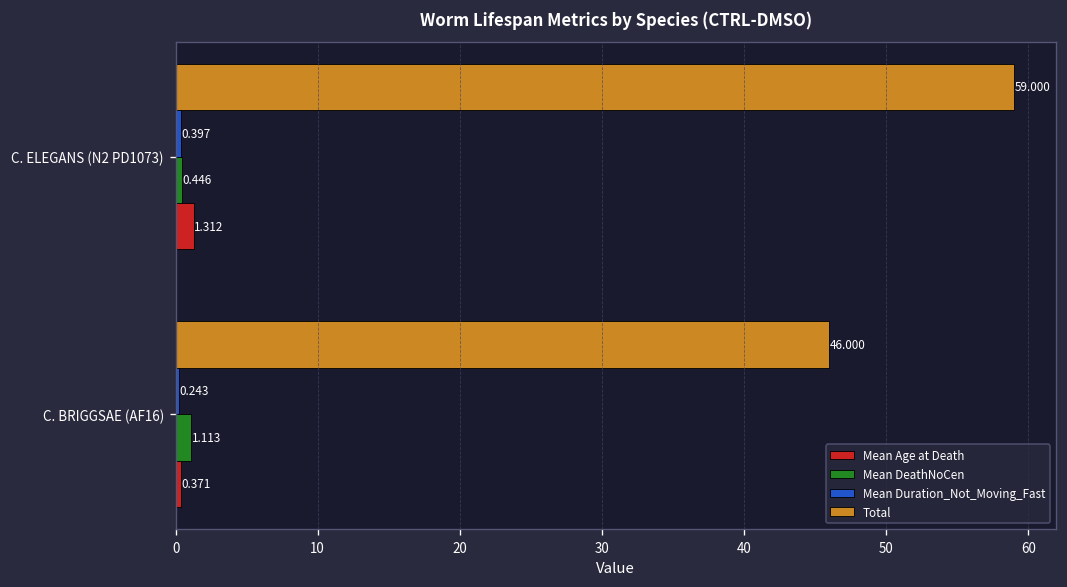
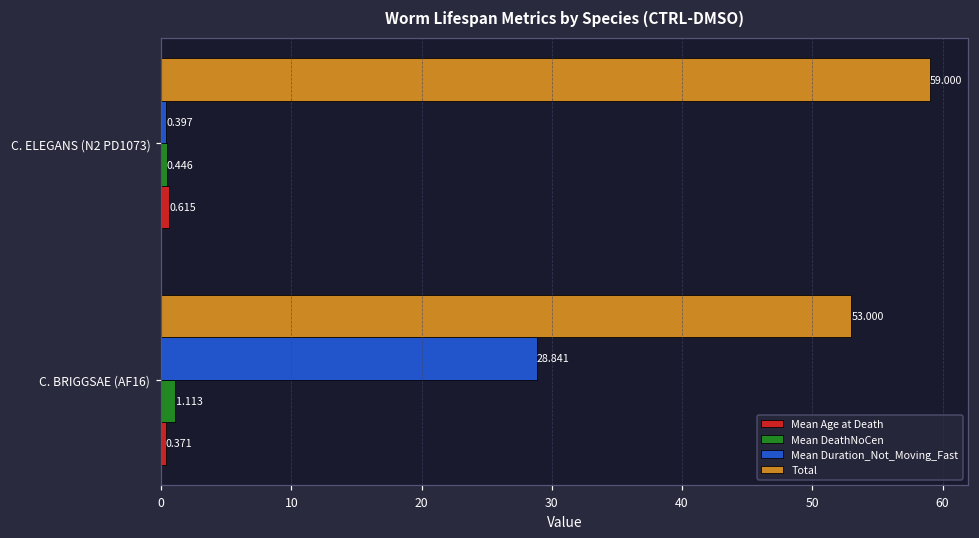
Mean Age at Death, C. ELEGANS (N2 PD1073): 1.312 -> 0.615
Total, C. BRIGGSAE (AF16): 46.000 -> 53.000
Mean Duration_Not_Moving_Fast, C. BRIGGSAE (AF16): 0.243 -> 28.841
